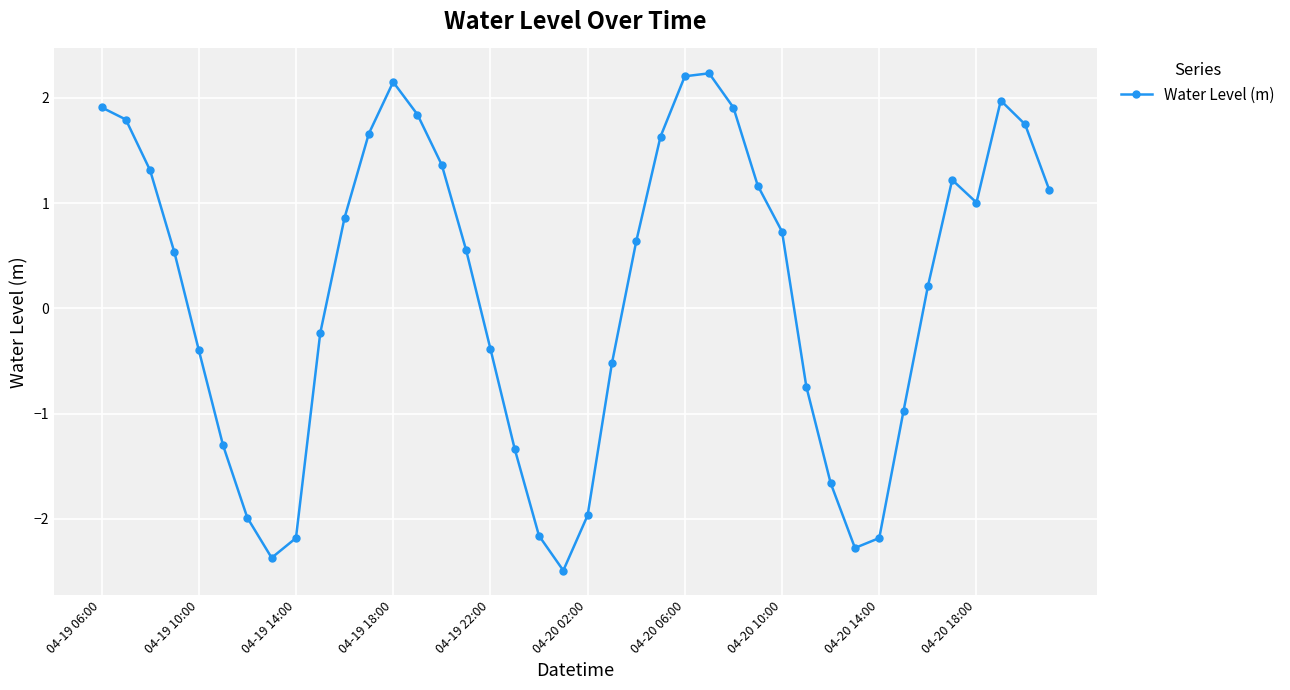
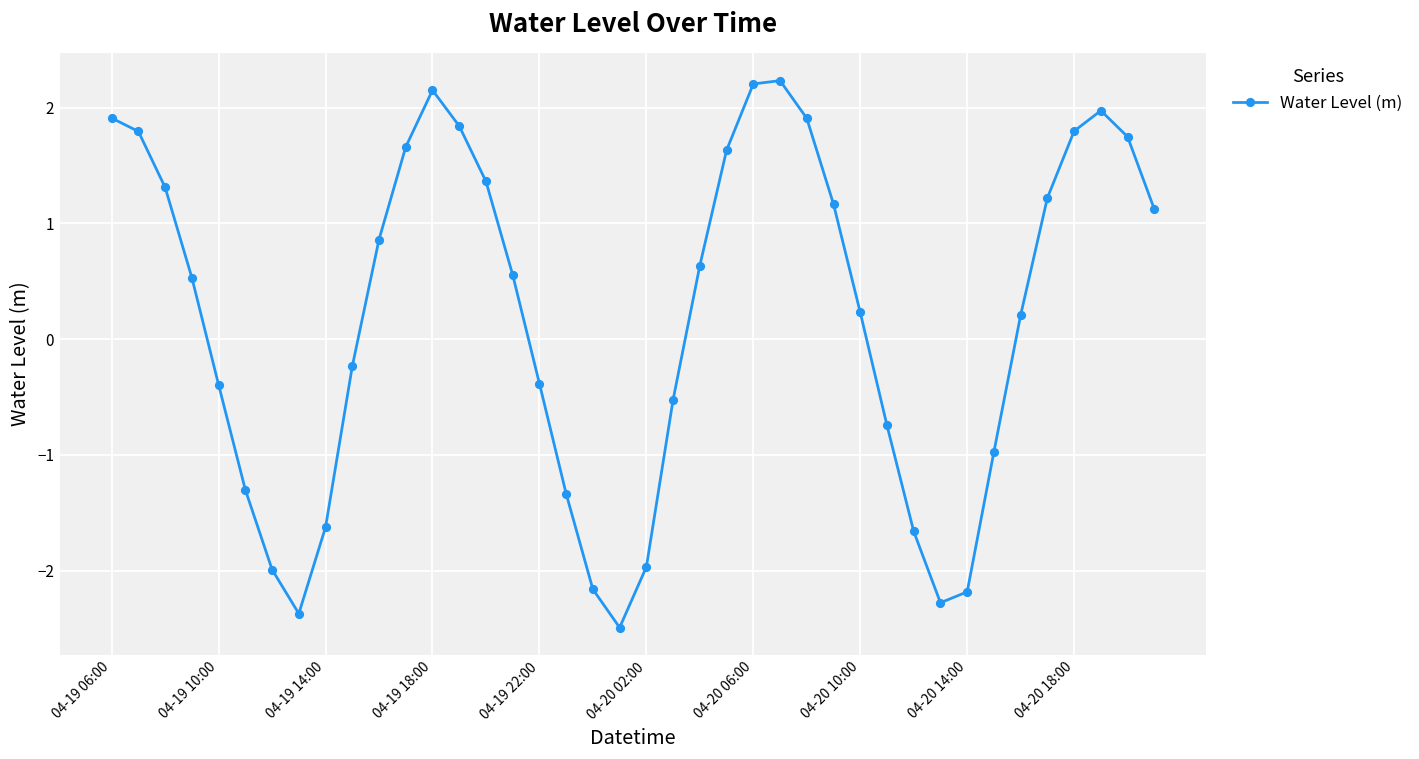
04-19 14:00: -2.18 -> -1.62
04-20 10:00: 0.73 -> 0.23
04-20 18:00: 1.00 -> 1.80
